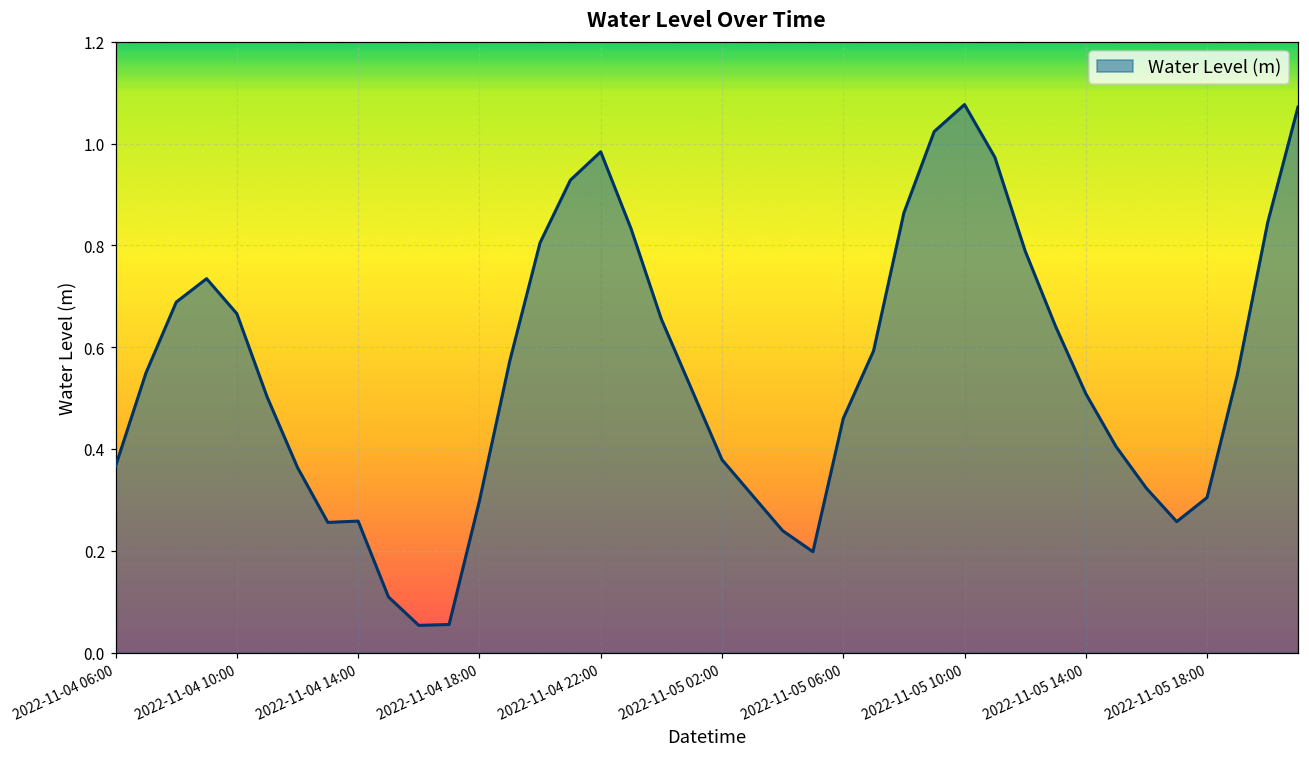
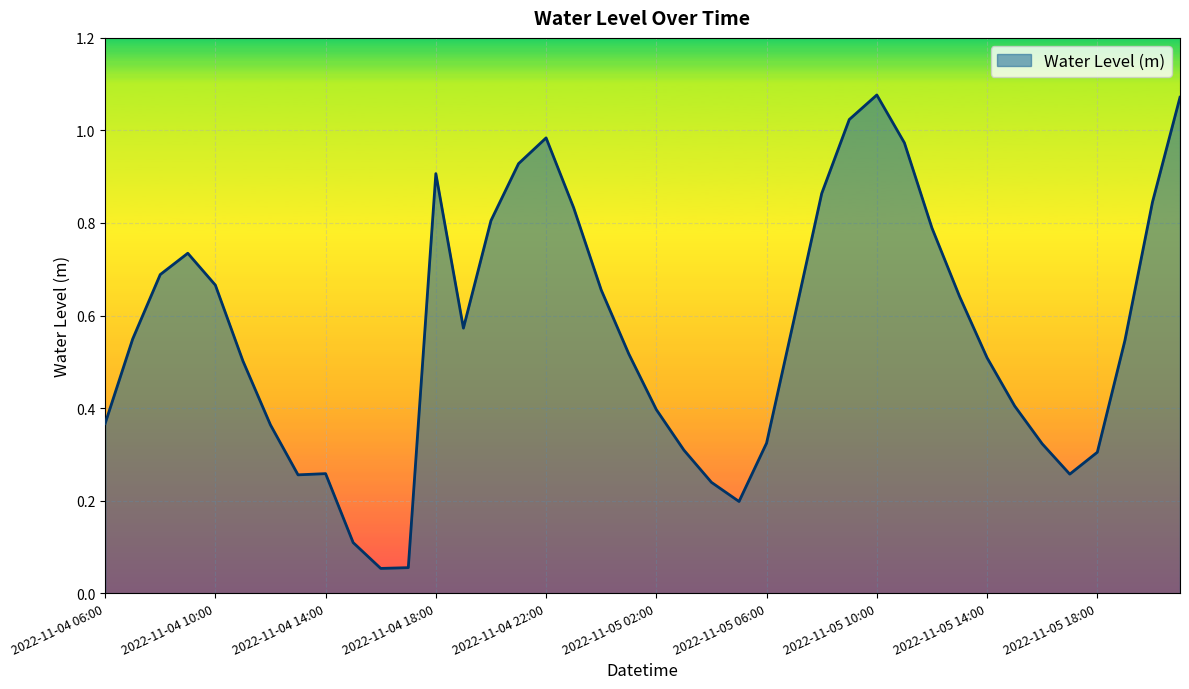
2022-11-04 18:00: 0.30 -> 0.91
2022-11-05 02:00: 0.38 -> 0.40
2022-11-05 06:00: 0.46 -> 0.32
